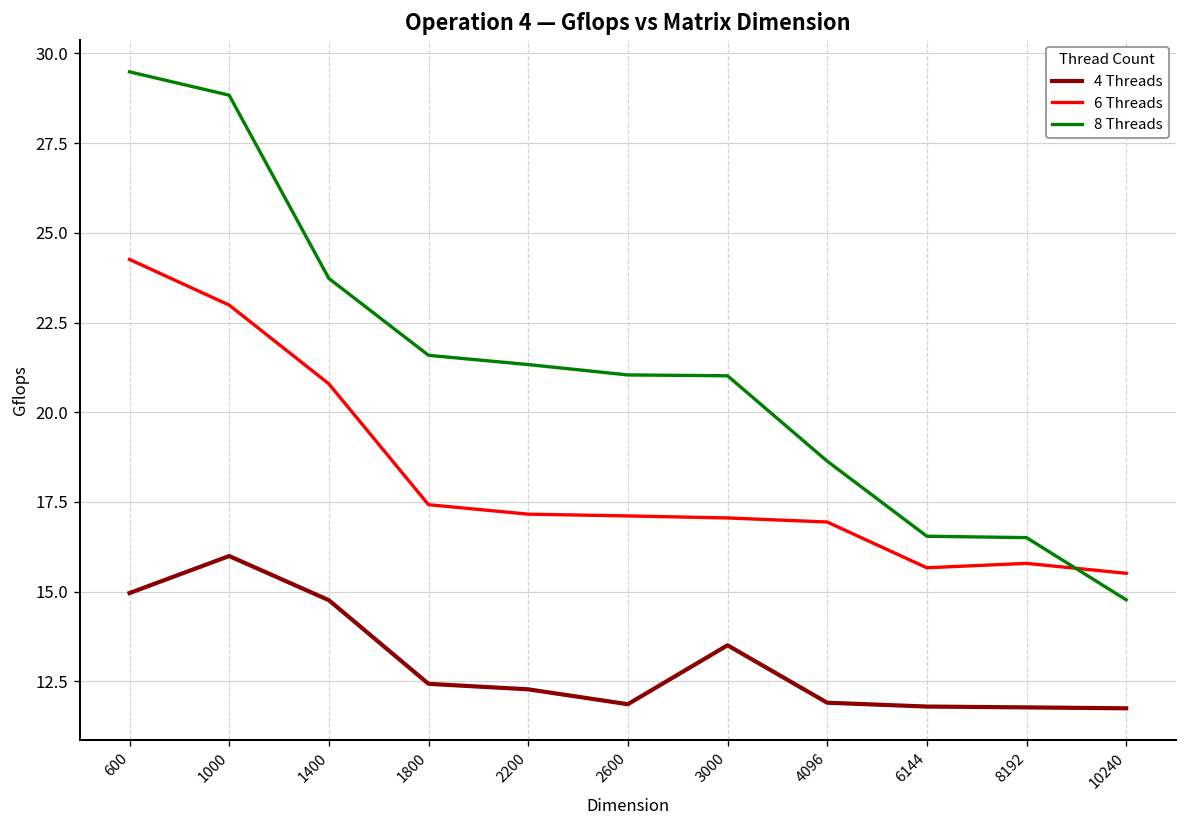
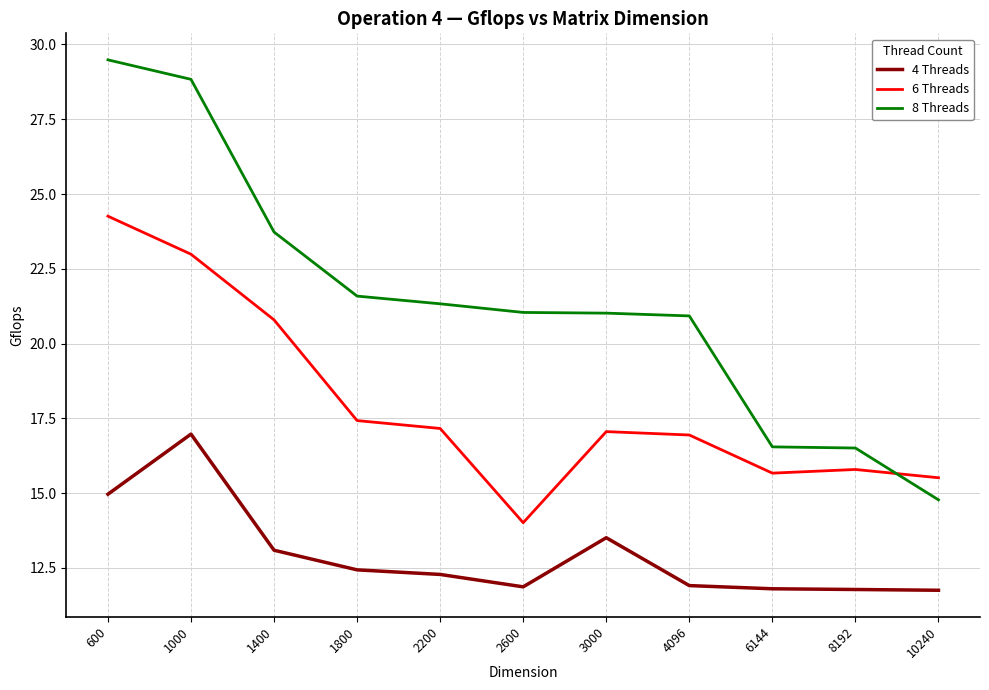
4 Threads, 1000: 16.0 -> 17.0
4 Threads, 1400: 14.8 -> 13.1
6 Threads, 2600: 17.1 -> 14.0
8 Threads, 4096: 18.6 -> 20.9
